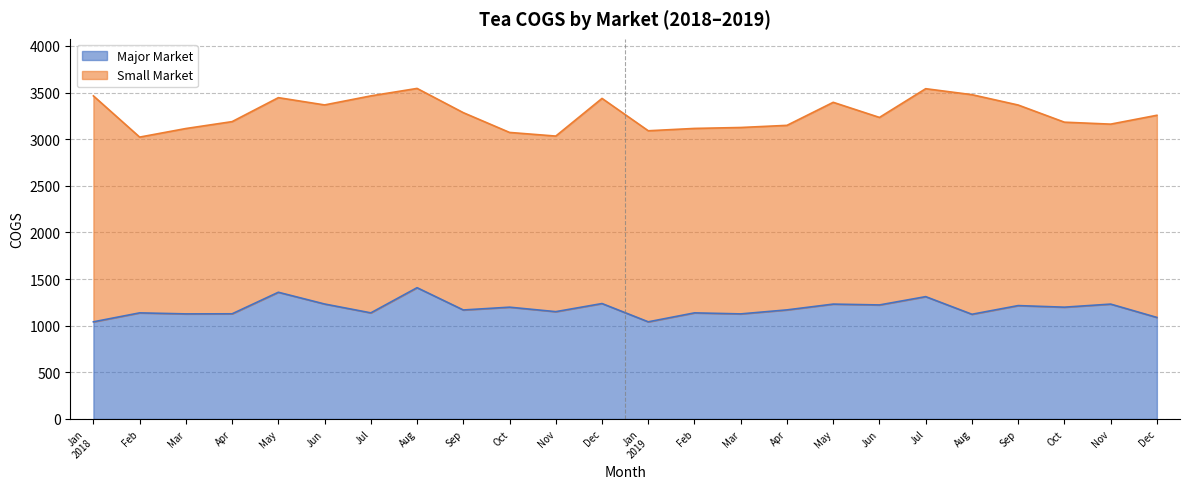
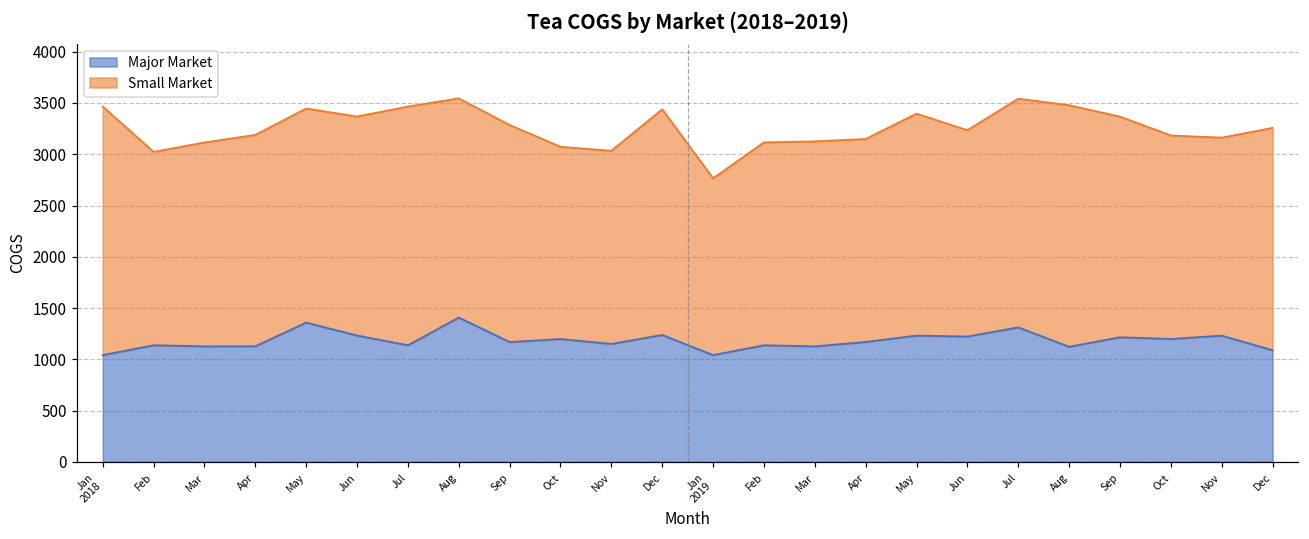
Small Market, Jan 2019: 2000 -> 1700
